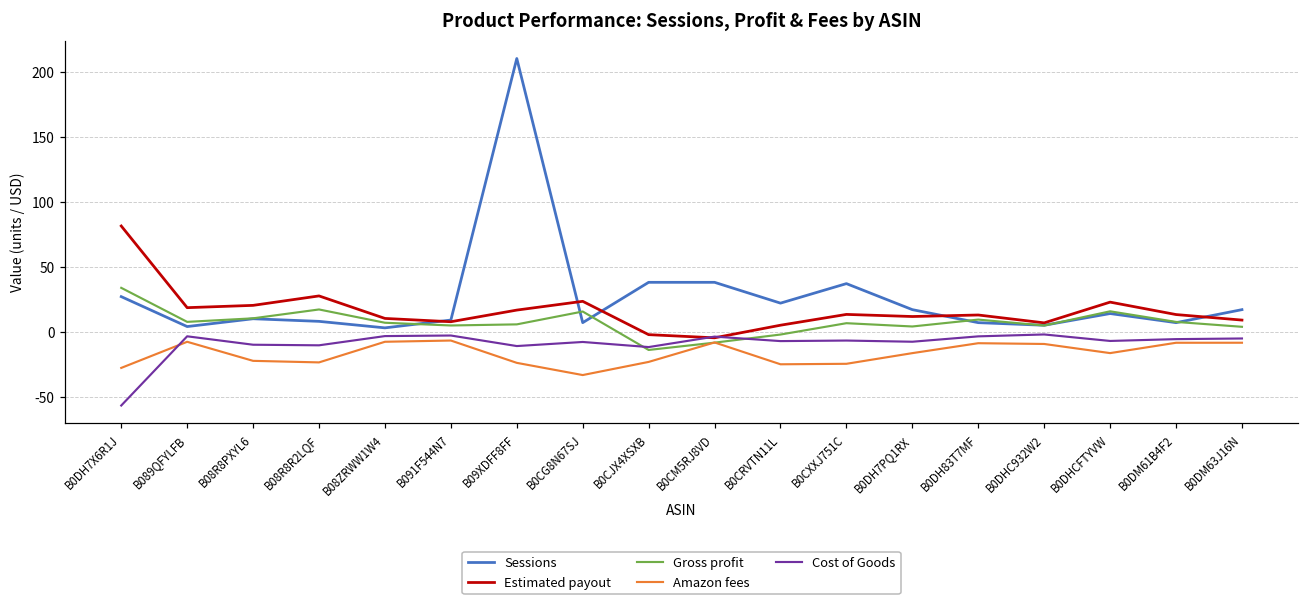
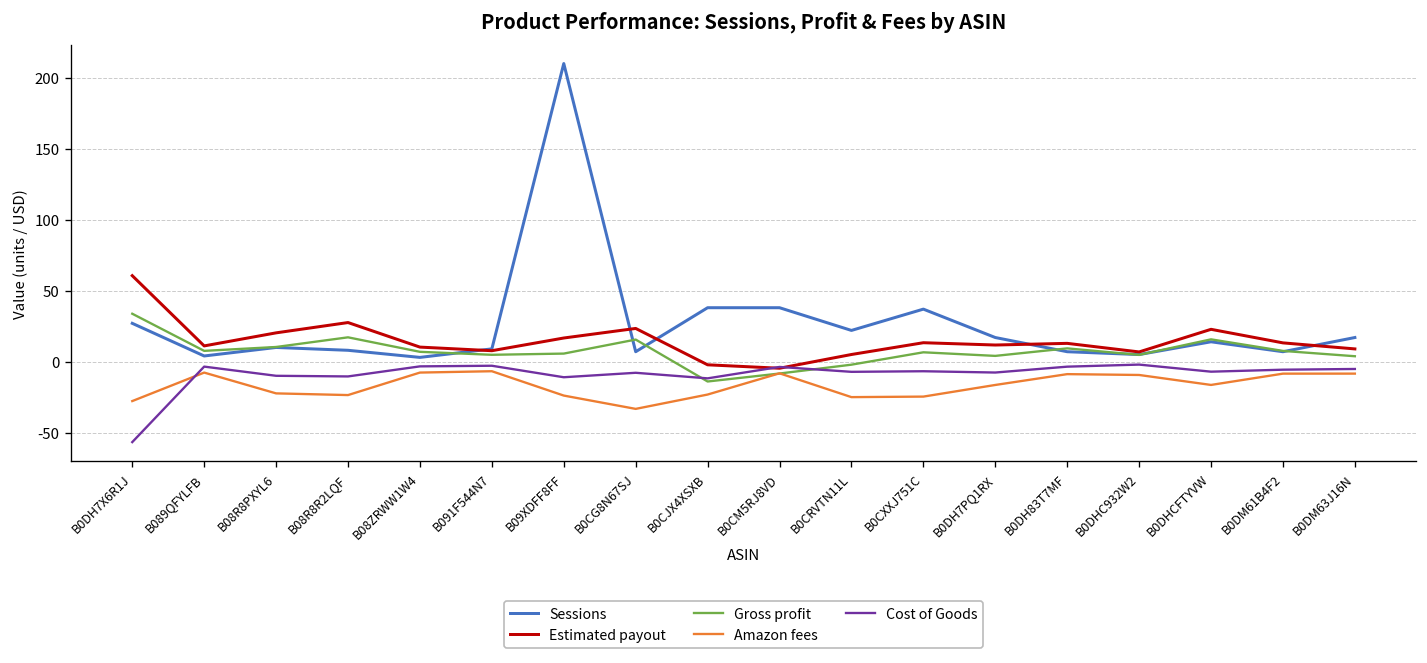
Estimated payout, B0DH7X6R1J: 81 -> 61
Estimated payout, B089QFYLFB: 19 -> 11
